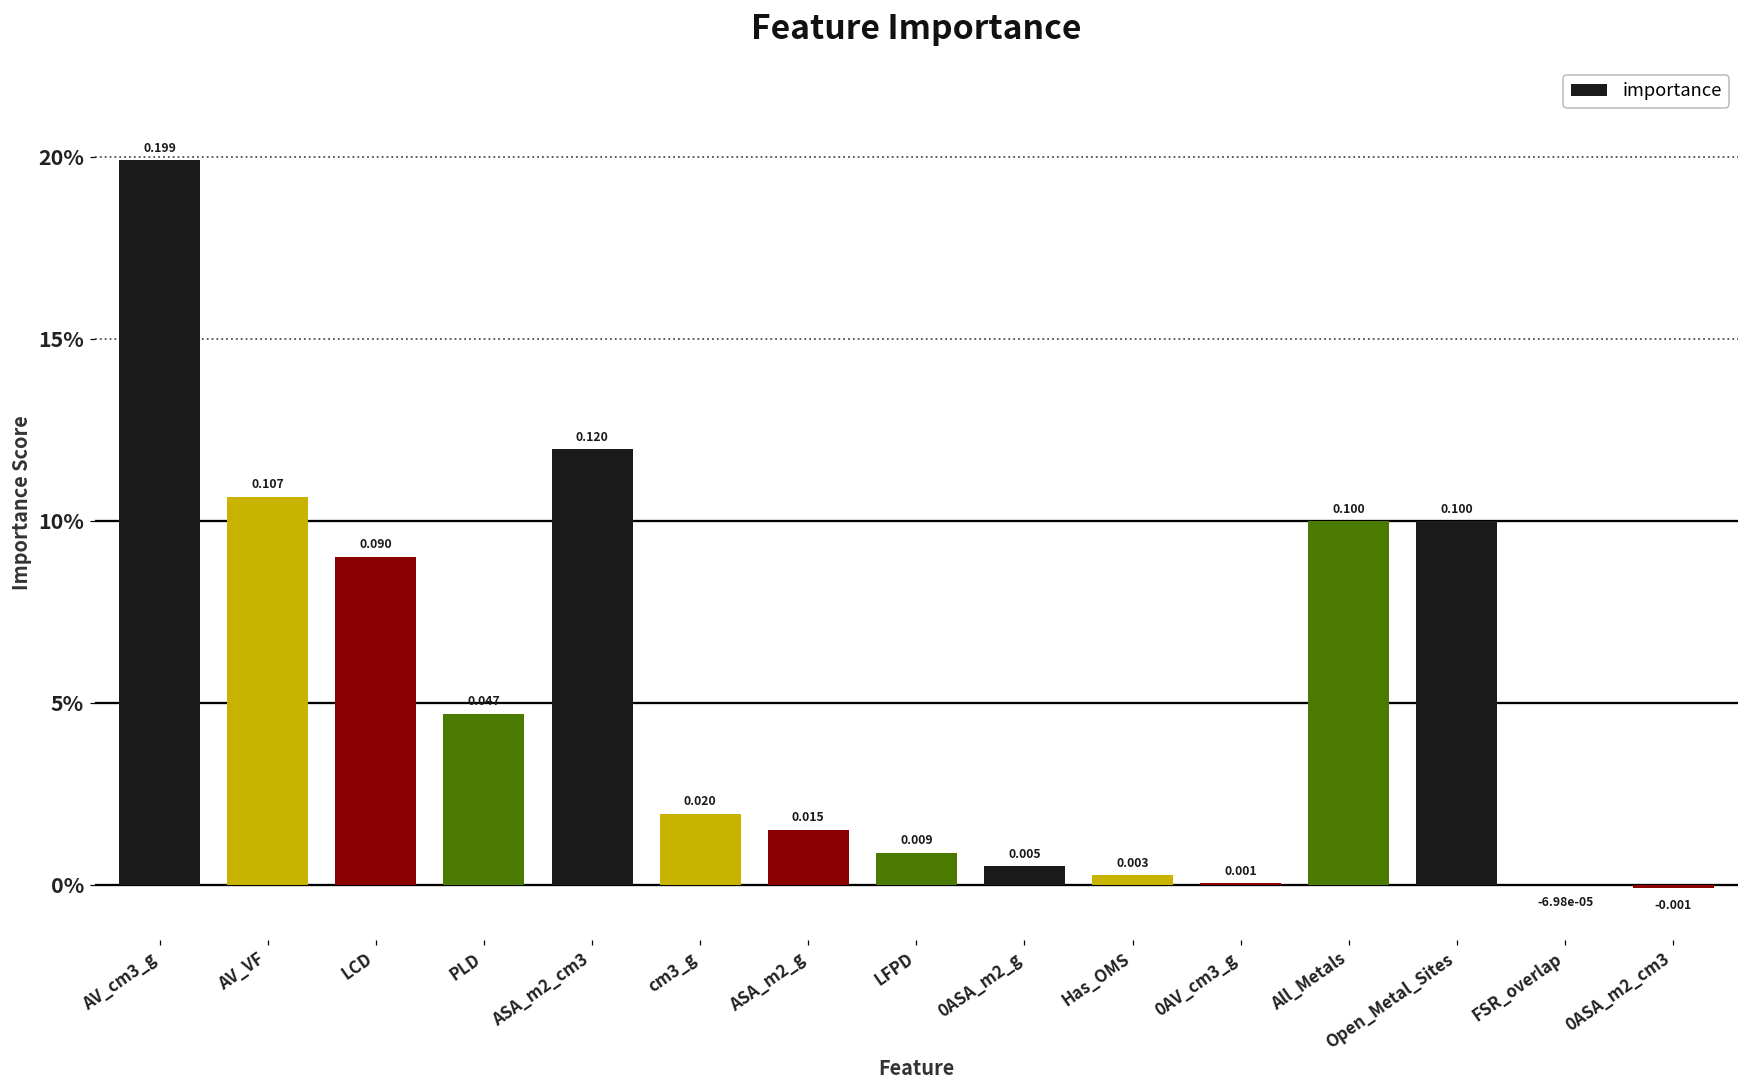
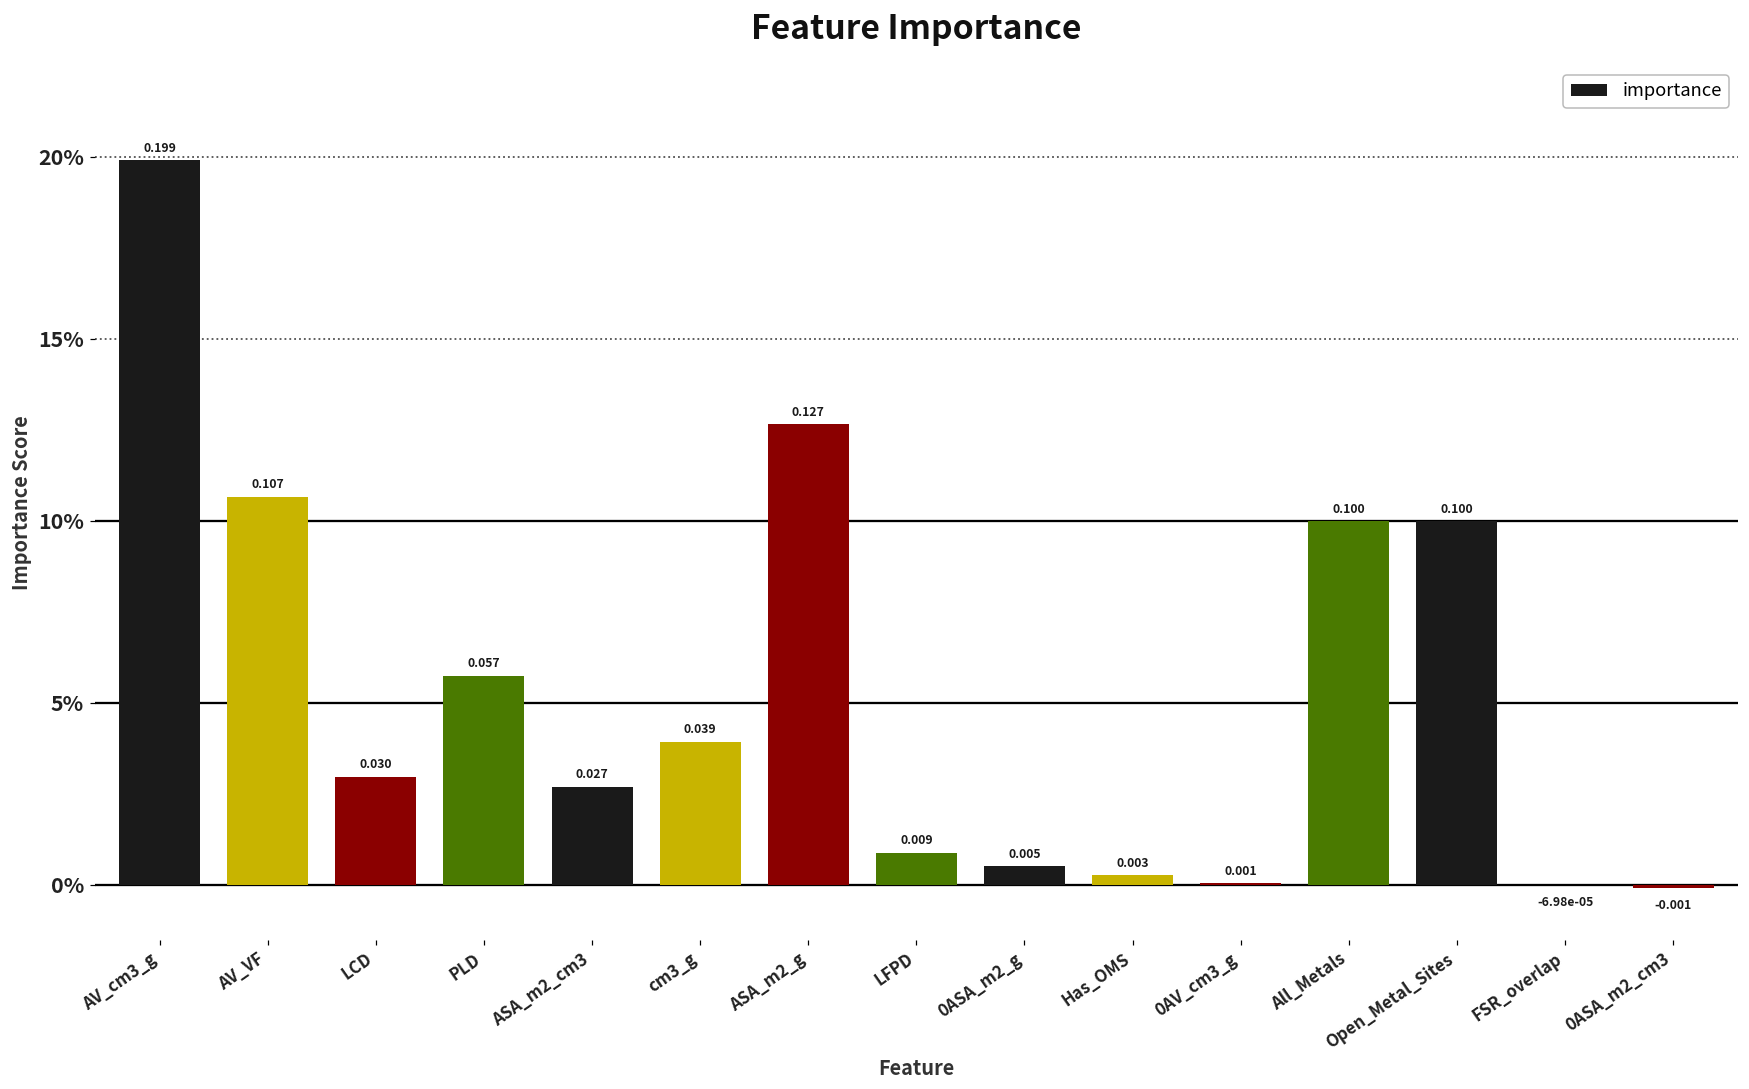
LCD: 0.090 -> 0.030
PLD: 0.047 -> 0.057
ASA_m2_cm3: 0.120 -> 0.027
cm3_g: 0.020 -> 0.039
ASA_m2_g: 0.015 -> 0.127
